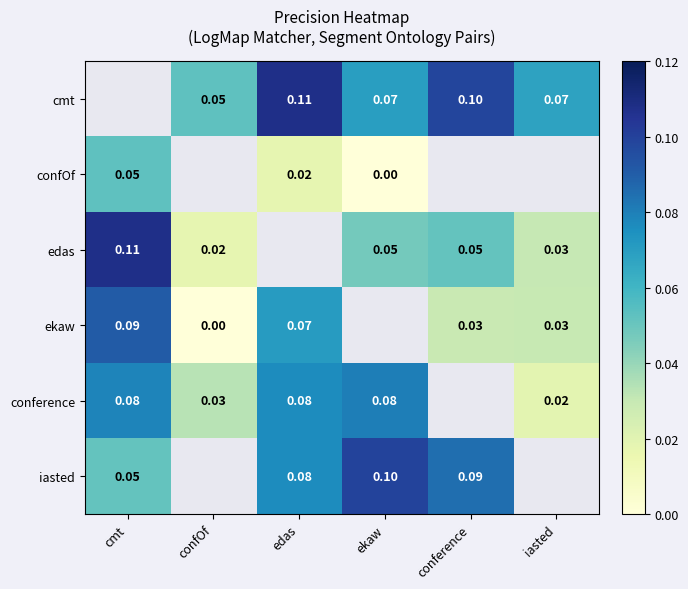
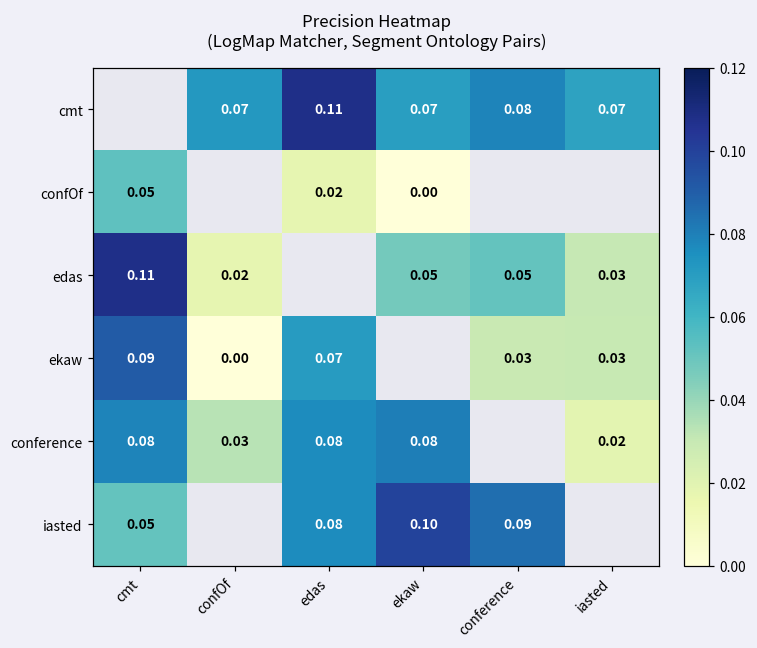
cmt, confOf: 0.05 -> 0.07
cmt, conference: 0.10 -> 0.08
